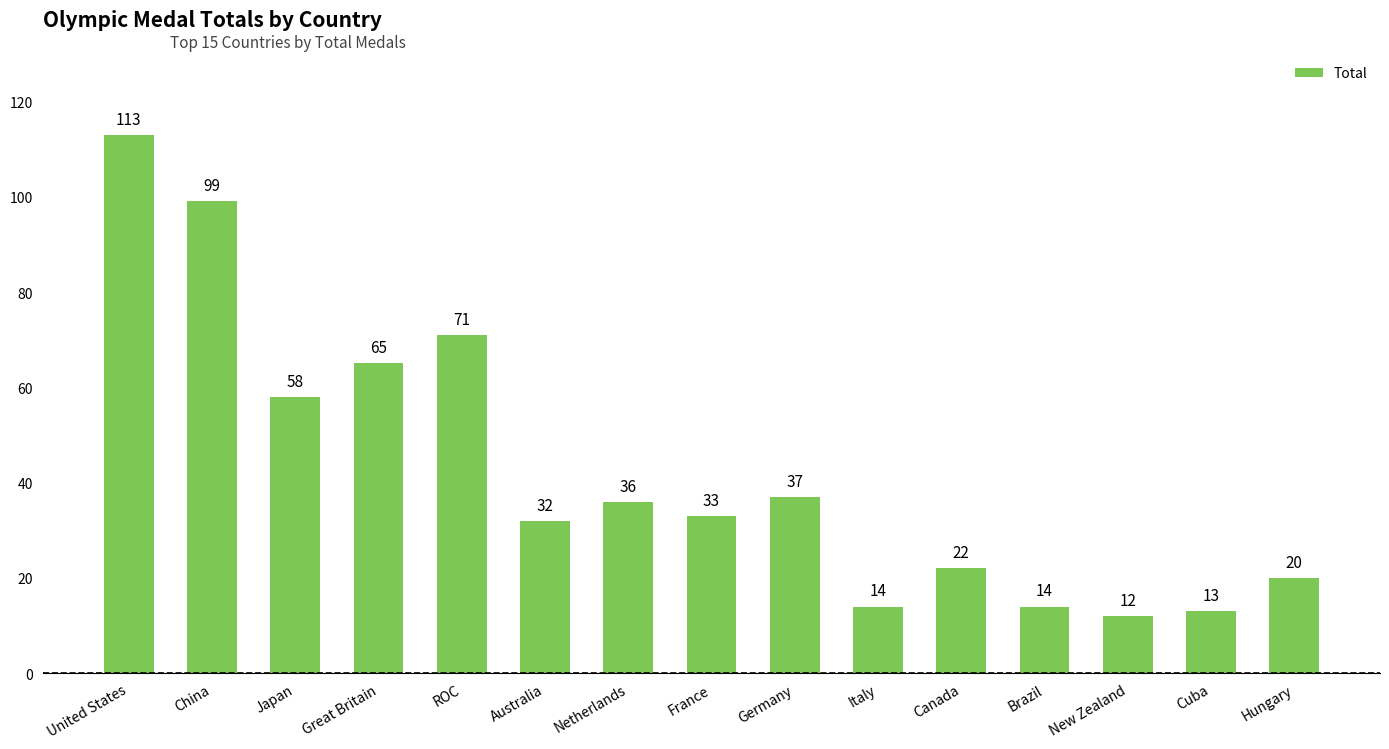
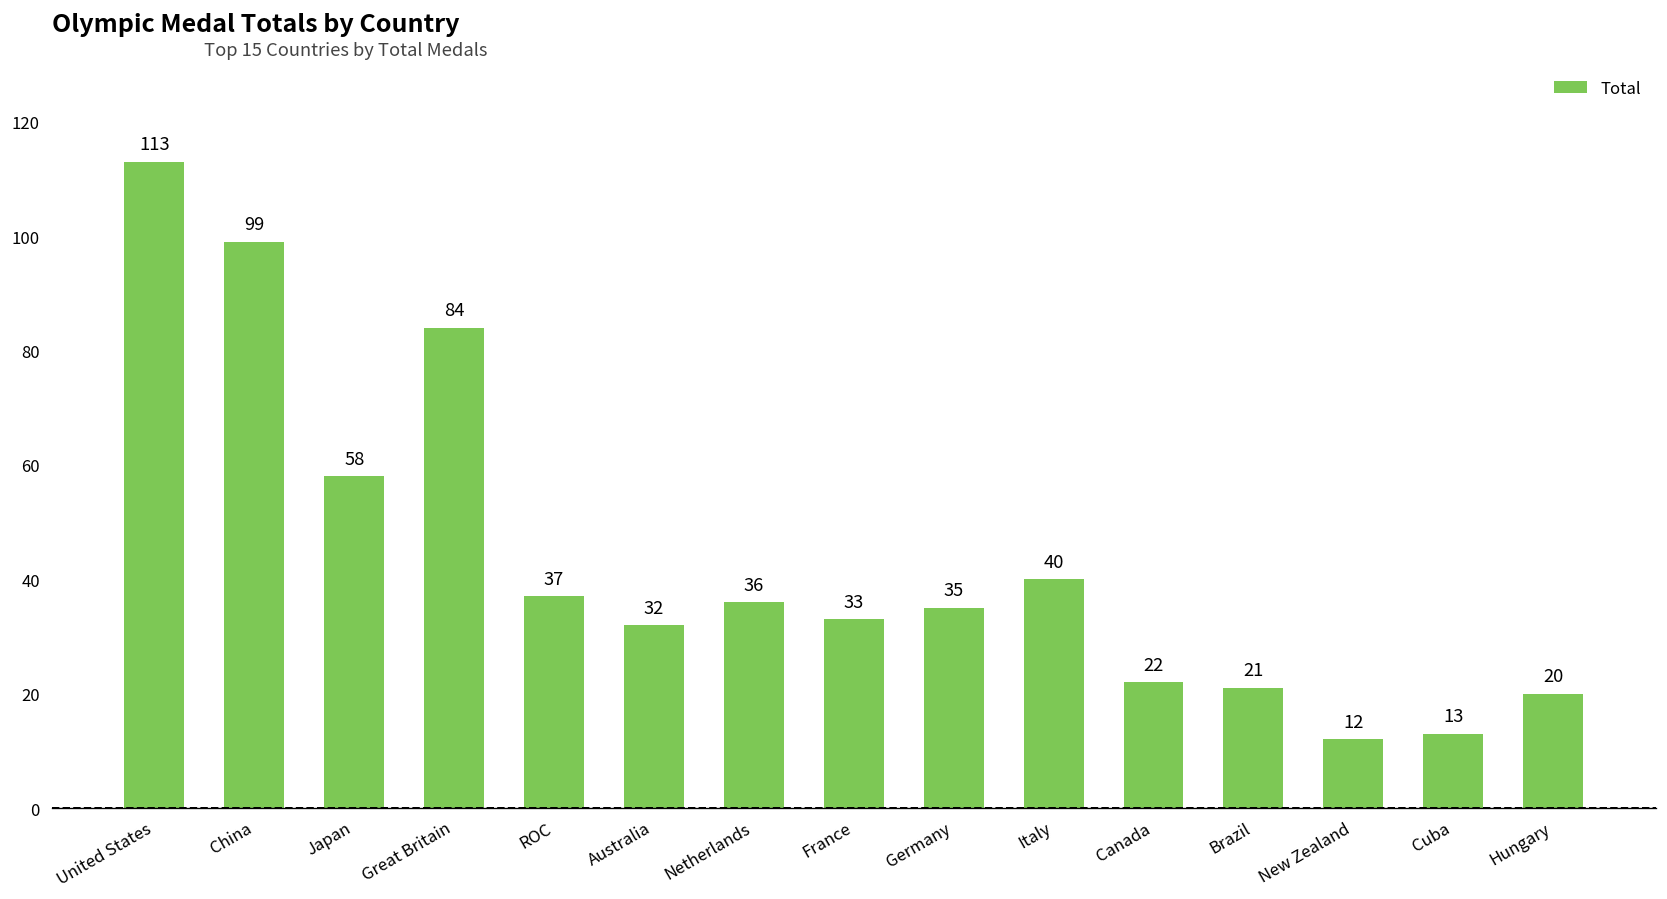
Great Britain: 65 -> 84
ROC: 71 -> 37
Germany: 37 -> 35
Italy: 14 -> 40
Brazil: 14 -> 21
